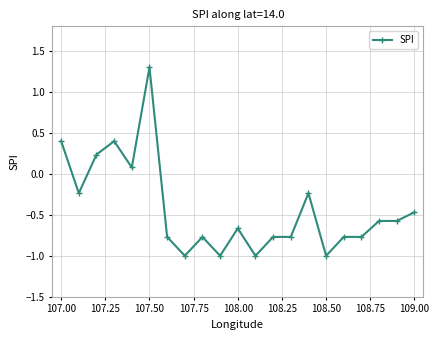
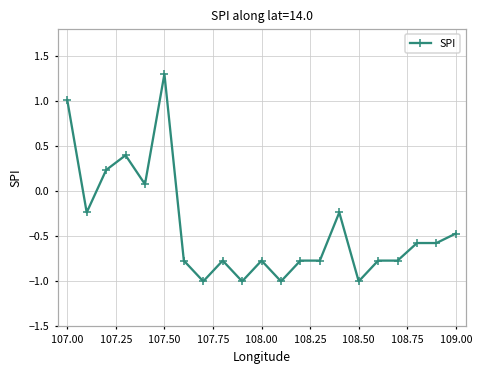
107.00: 0.4 -> 1.0
108.00: -0.7 -> -0.8
